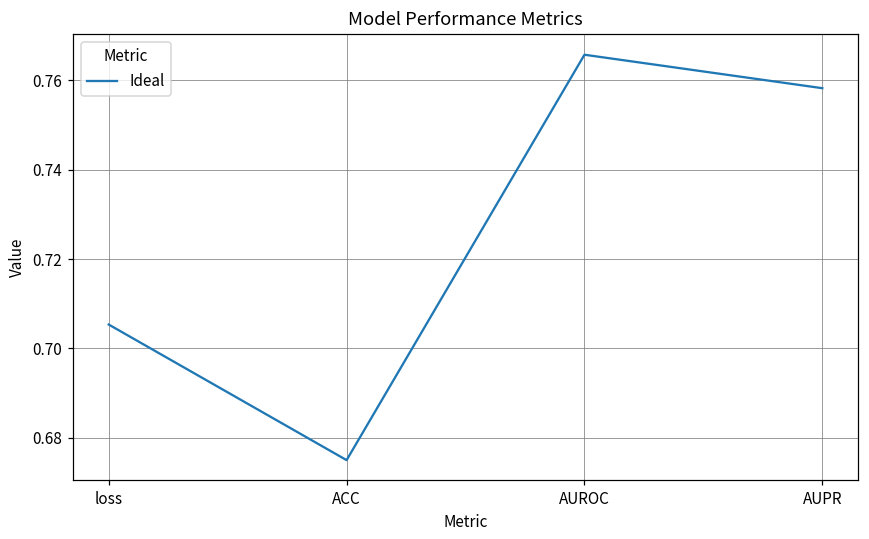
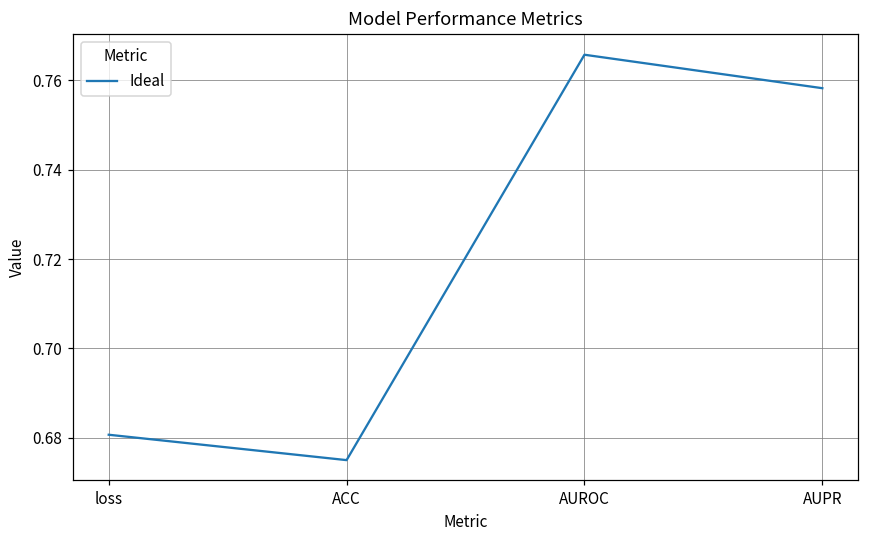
loss: 0.705 -> 0.681
